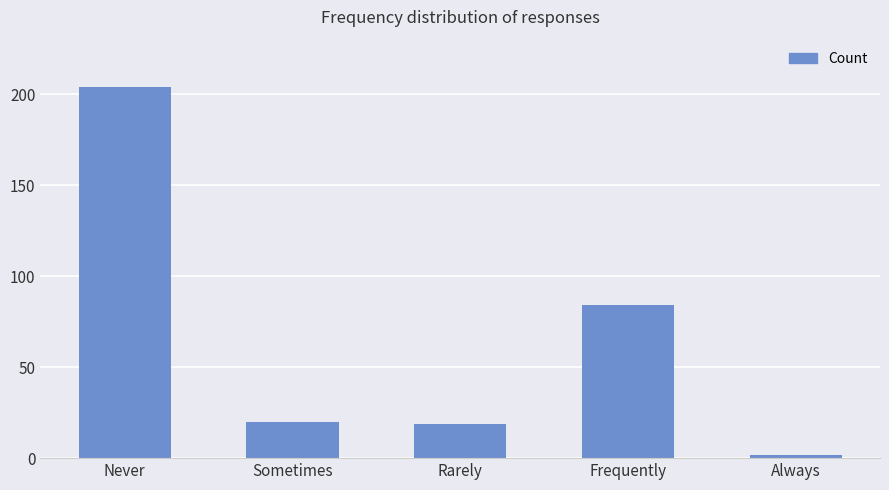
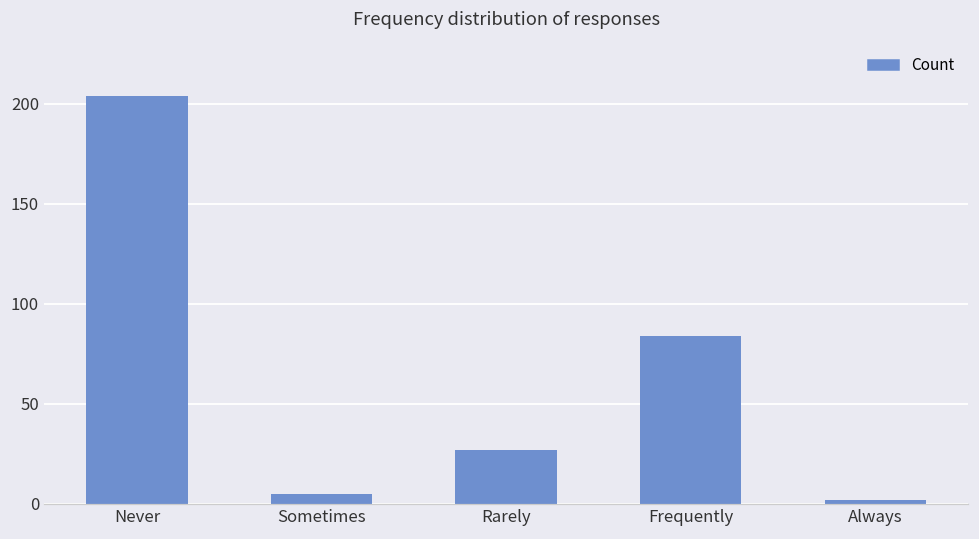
Sometimes: 20 -> 5
Rarely: 19 -> 27
